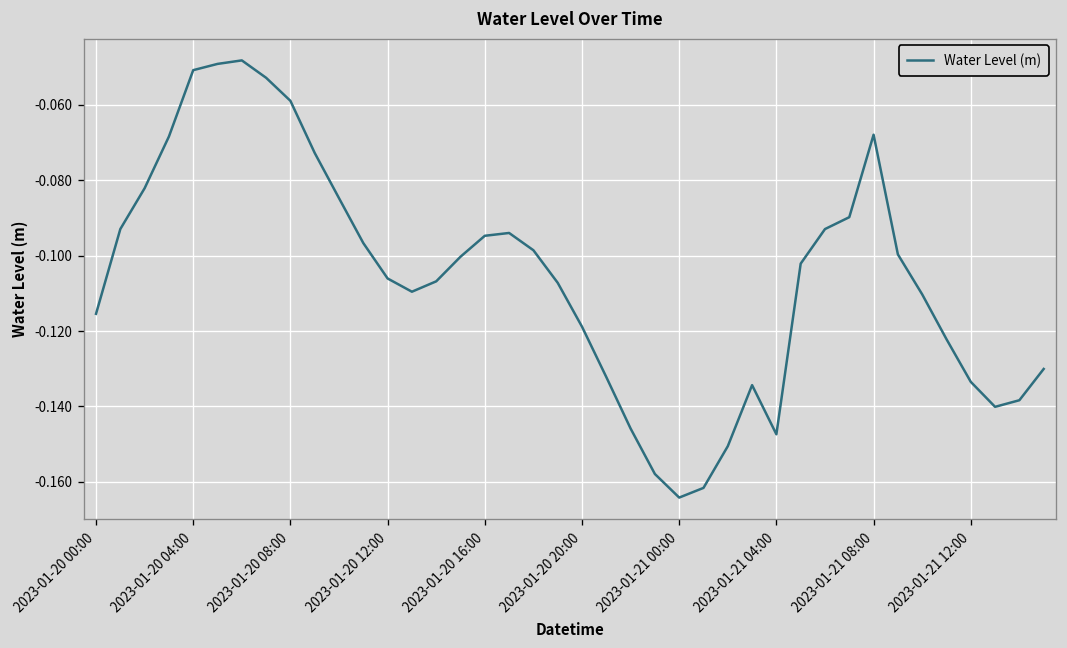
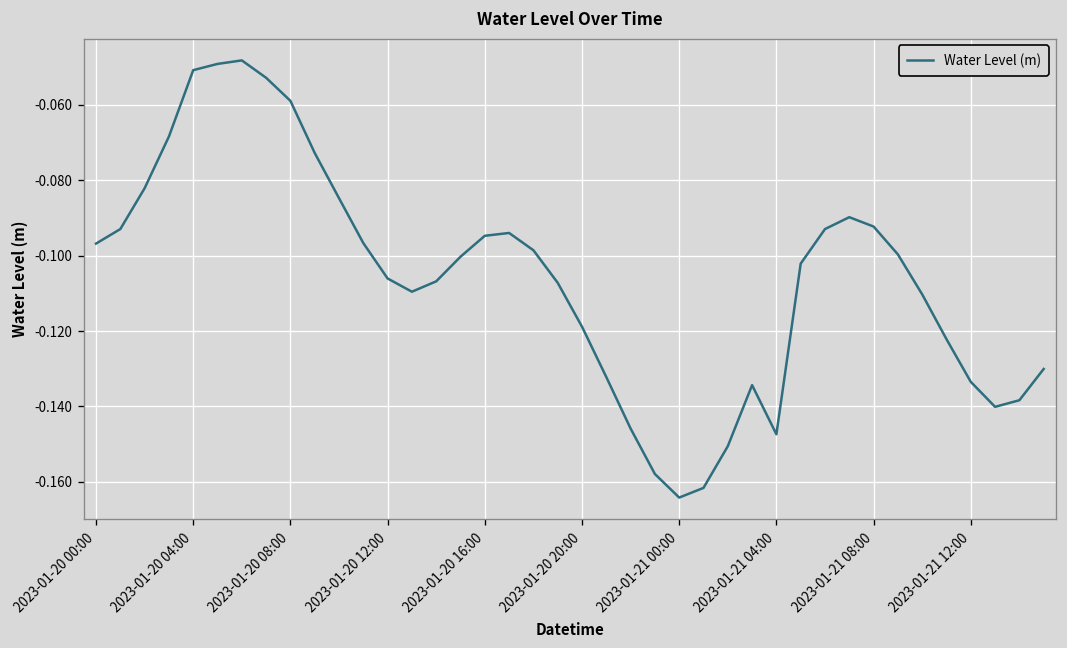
2023-01-20 00:00: -0.115 -> -0.097
2023-01-21 08:00: -0.068 -> -0.092
